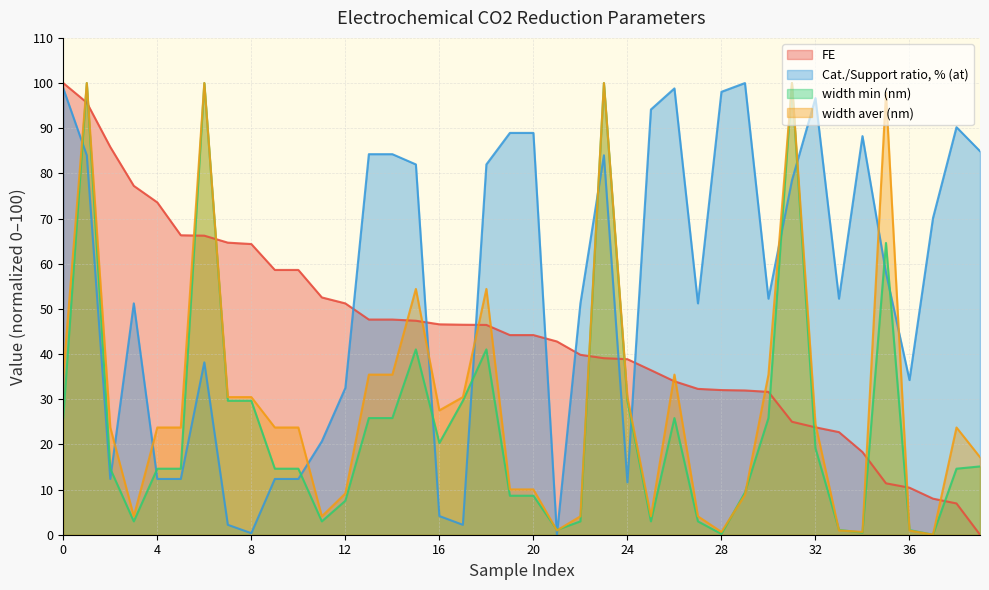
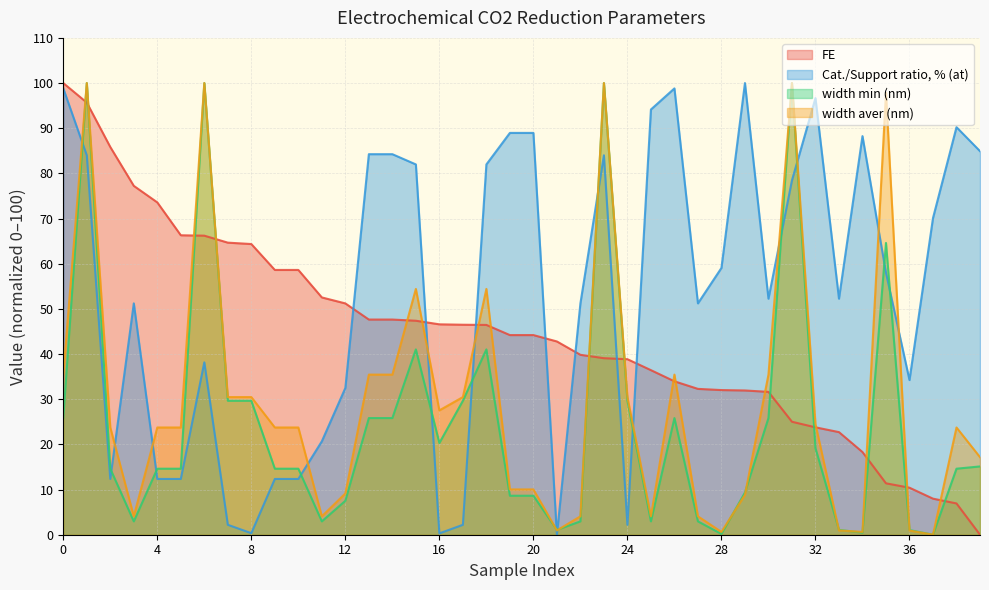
Cat./Support ratio, % (at), 16: 4 -> 0
Cat./Support ratio, % (at), 24: 12 -> 2
Cat./Support ratio, % (at), 28: 98 -> 59
